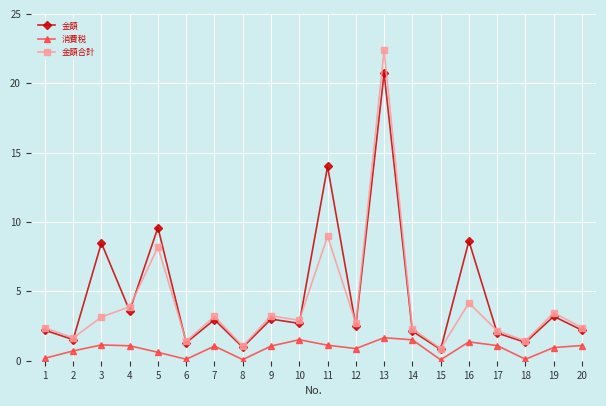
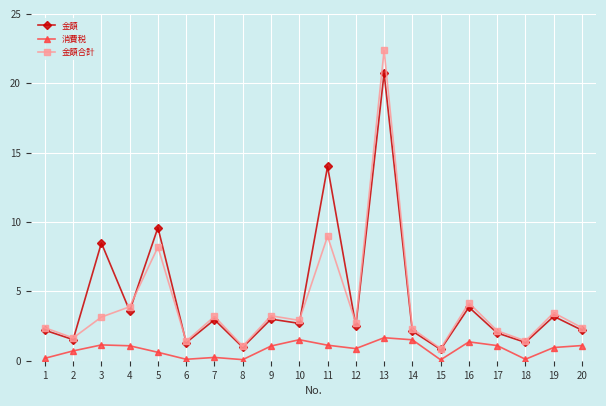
消費税, 7: 1.1 -> 0.2
金額, 16: 8.6 -> 3.9
